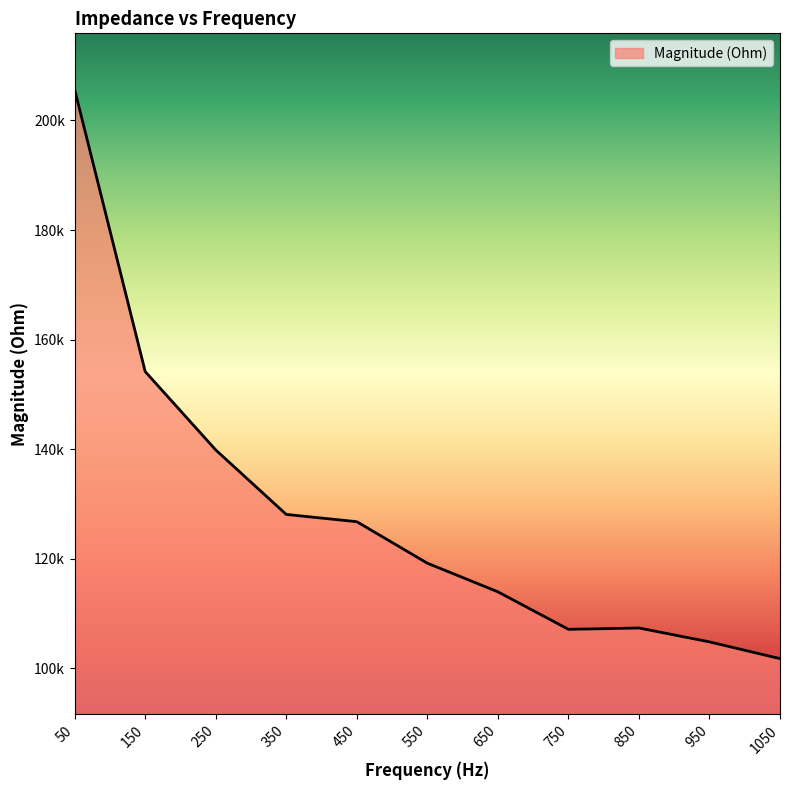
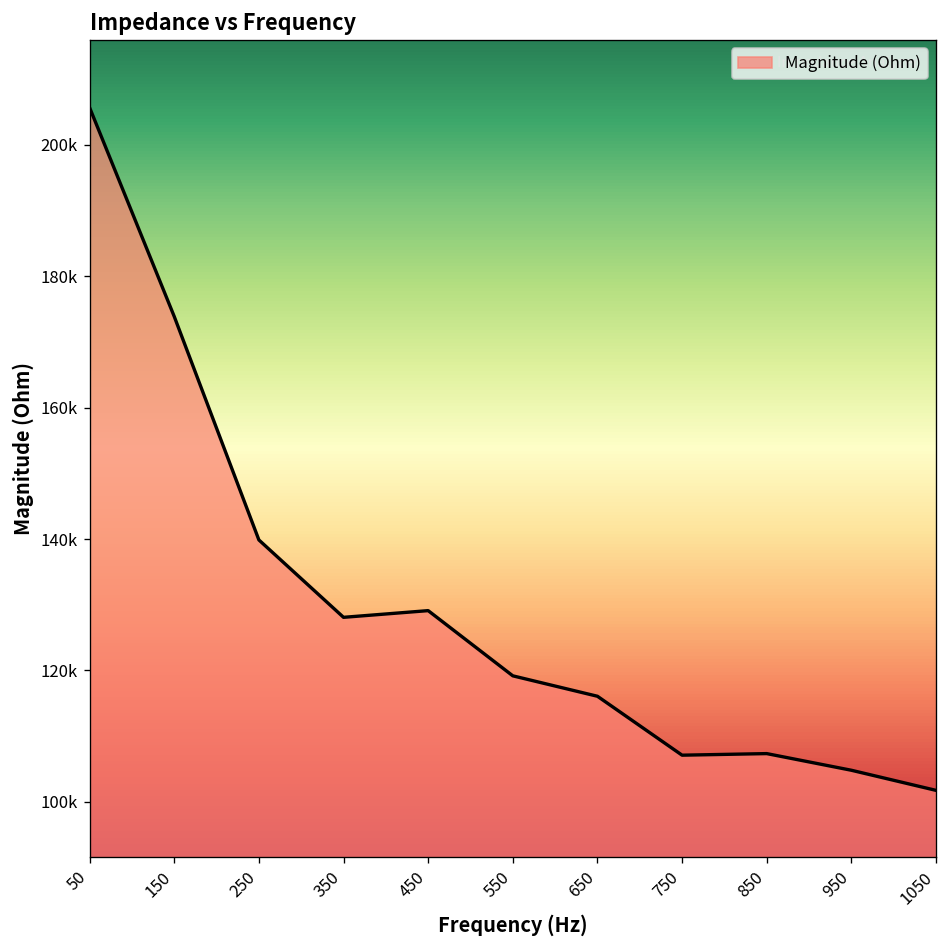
150: 154000 -> 174000
450: 127000 -> 129000
650: 114000 -> 116000
